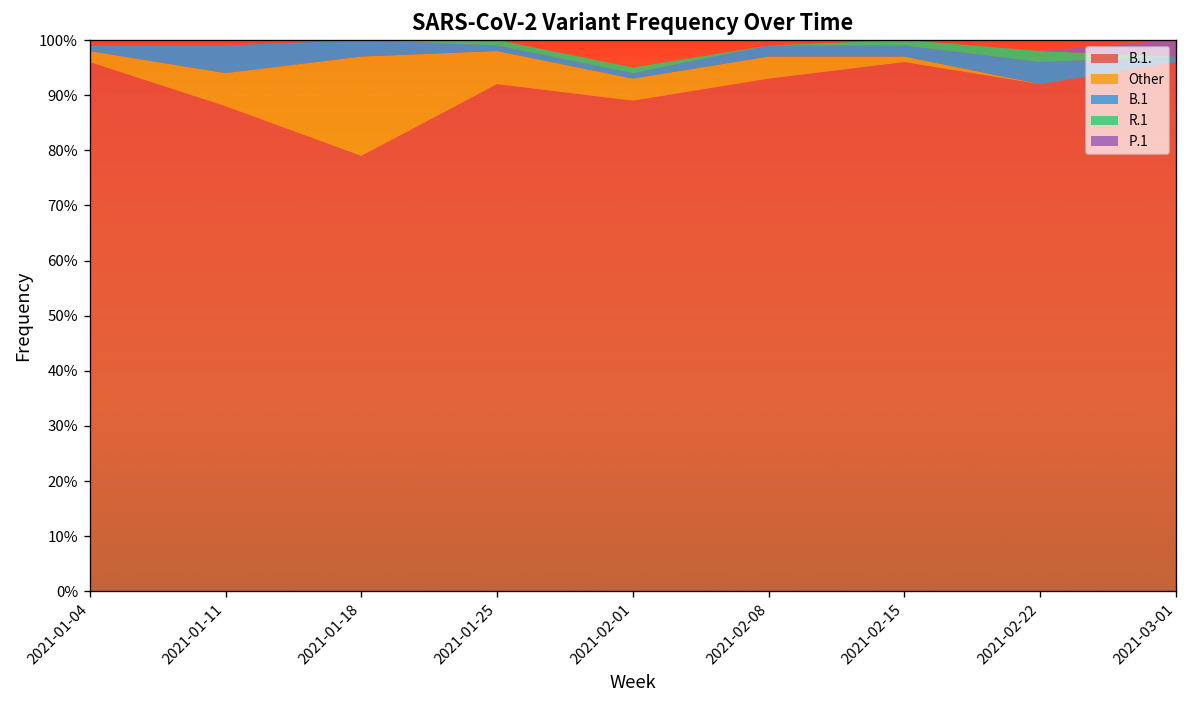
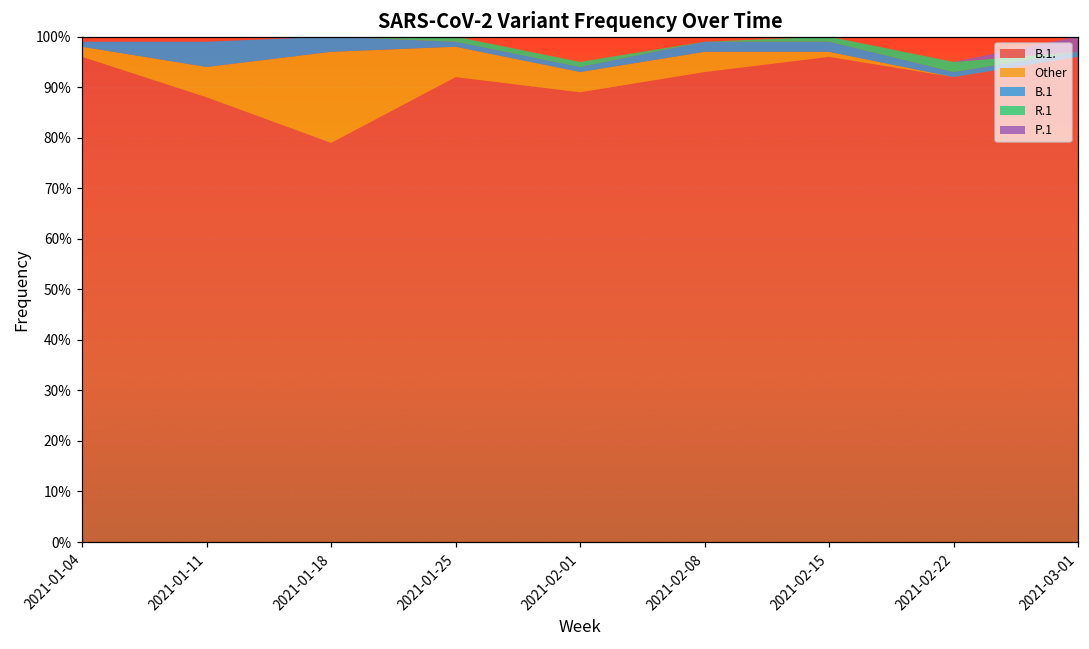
B.1, 2021-02-22: 4% -> 1%
